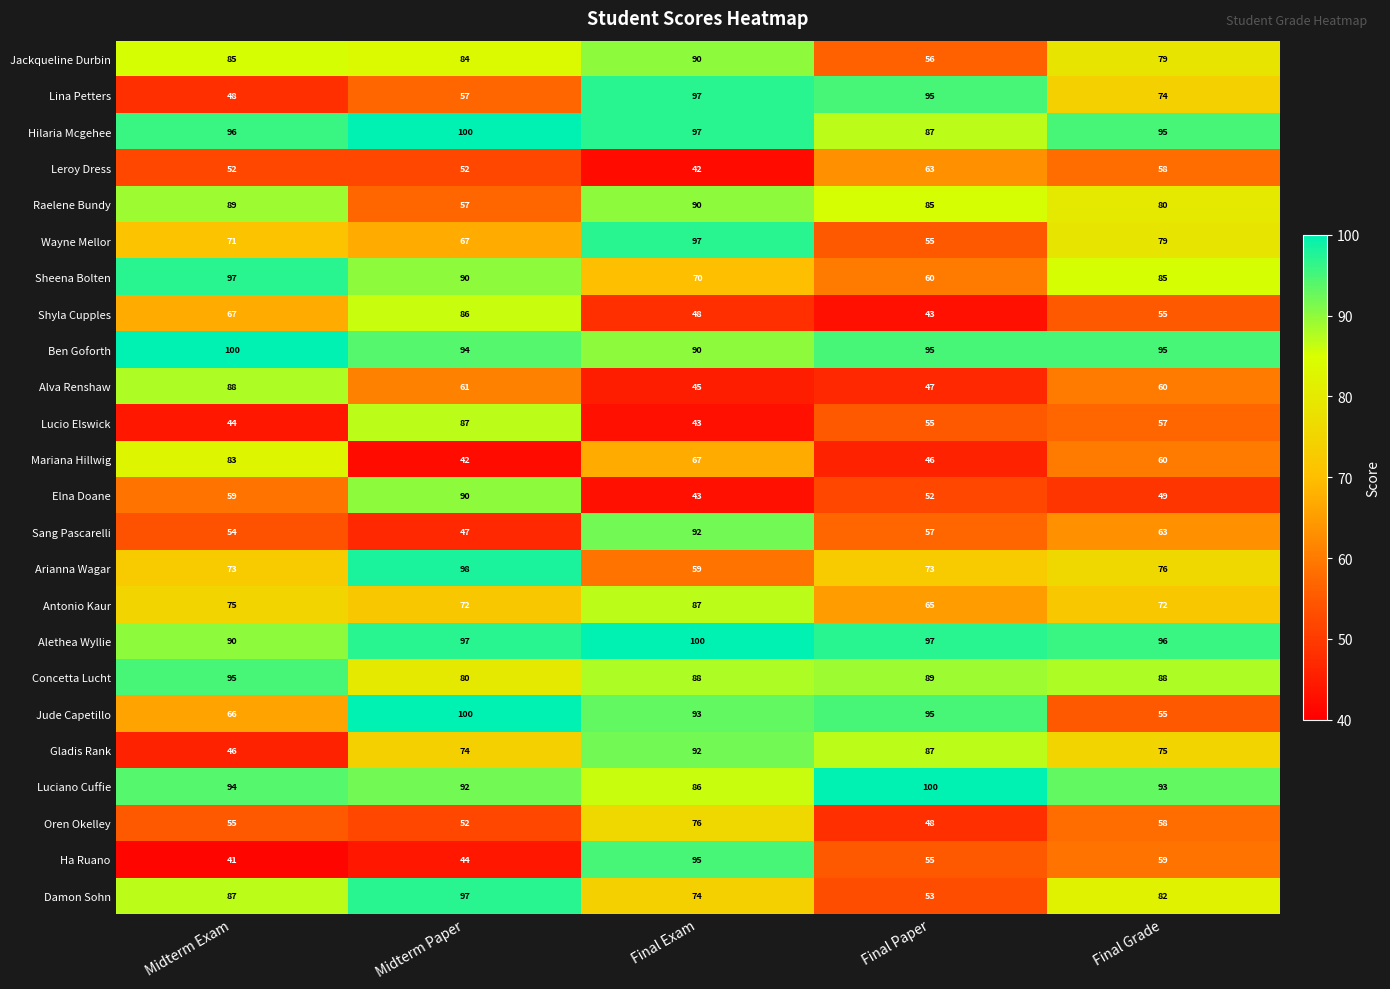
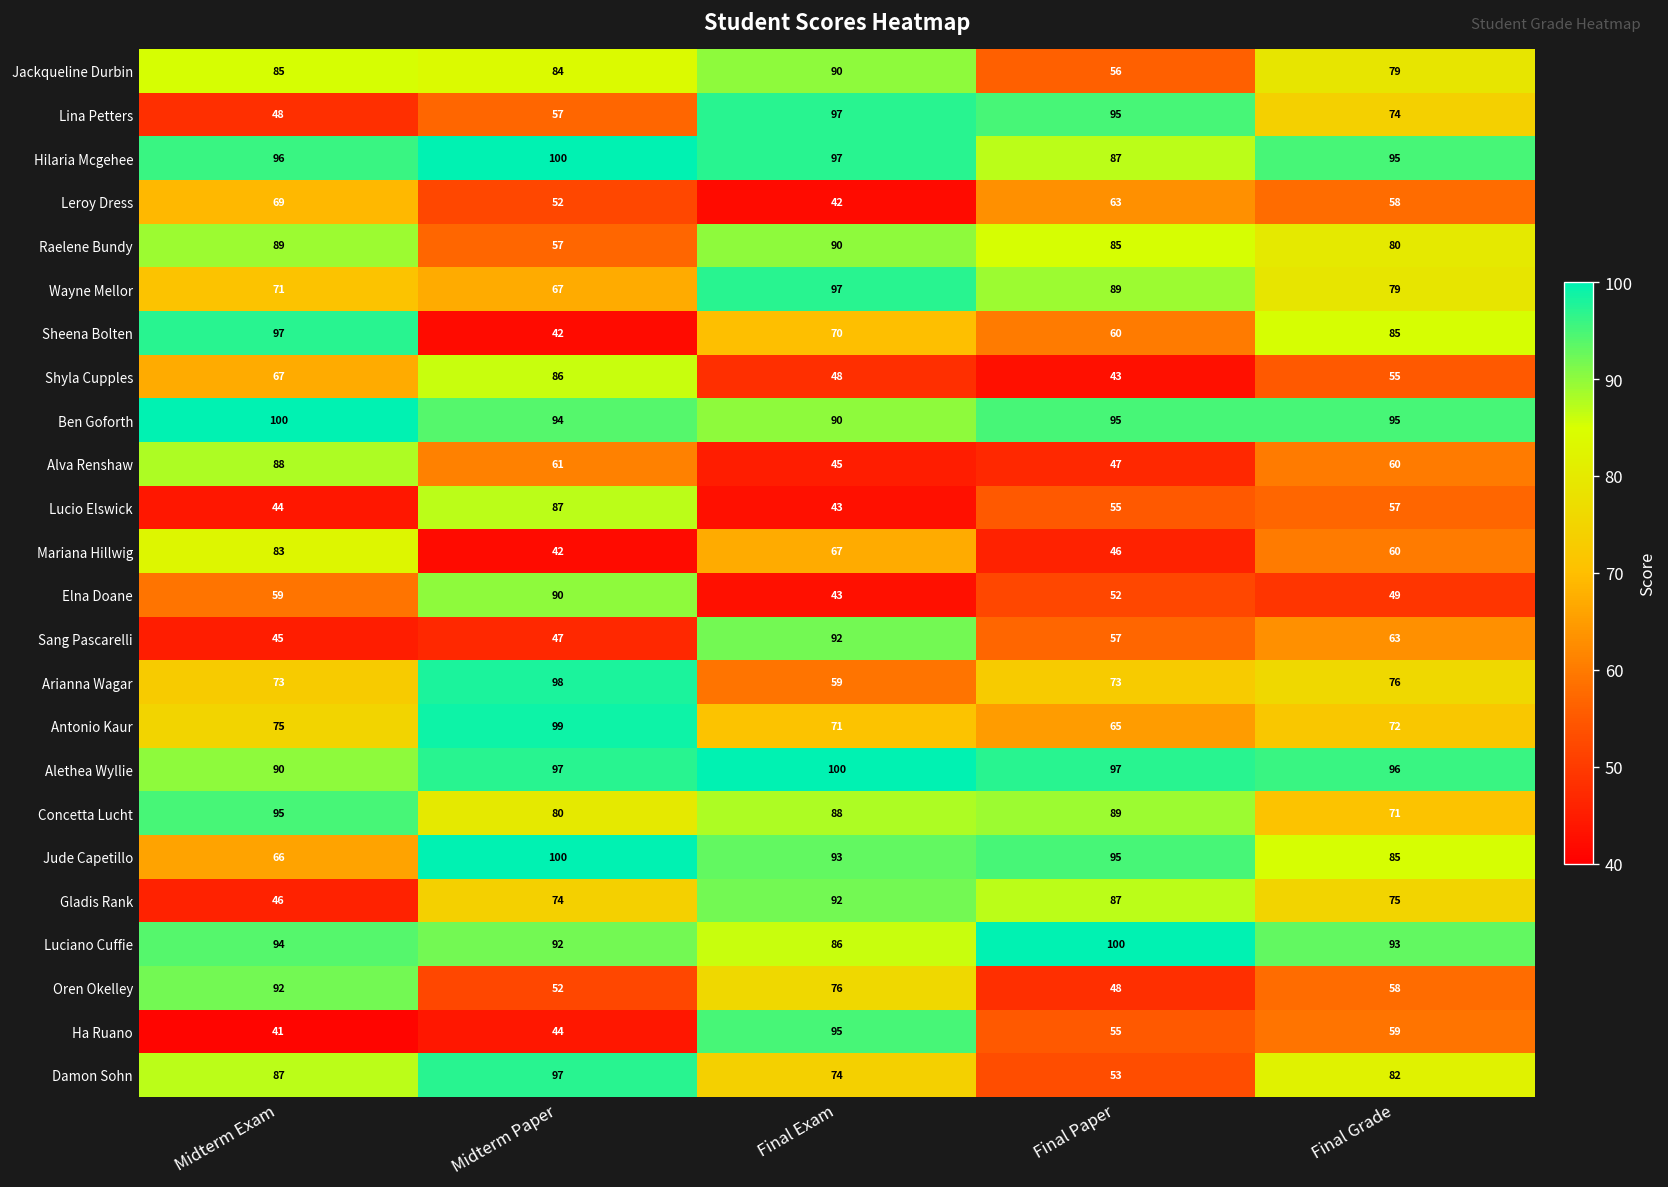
Leroy Dress, Midterm Exam: 52 -> 69
Wayne Mellor, Final Paper: 55 -> 89
Sheena Bolten, Midterm Paper: 90 -> 42
Sang Pascarelli, Midterm Exam: 54 -> 45
Antonio Kaur, Midterm Paper: 72 -> 99
Antonio Kaur, Final Exam: 87 -> 71
Concetta Lucht, Final Grade: 88 -> 71
Jude Capetillo, Final Grade: 55 -> 85
Oren Okelley, Midterm Exam: 55 -> 92
